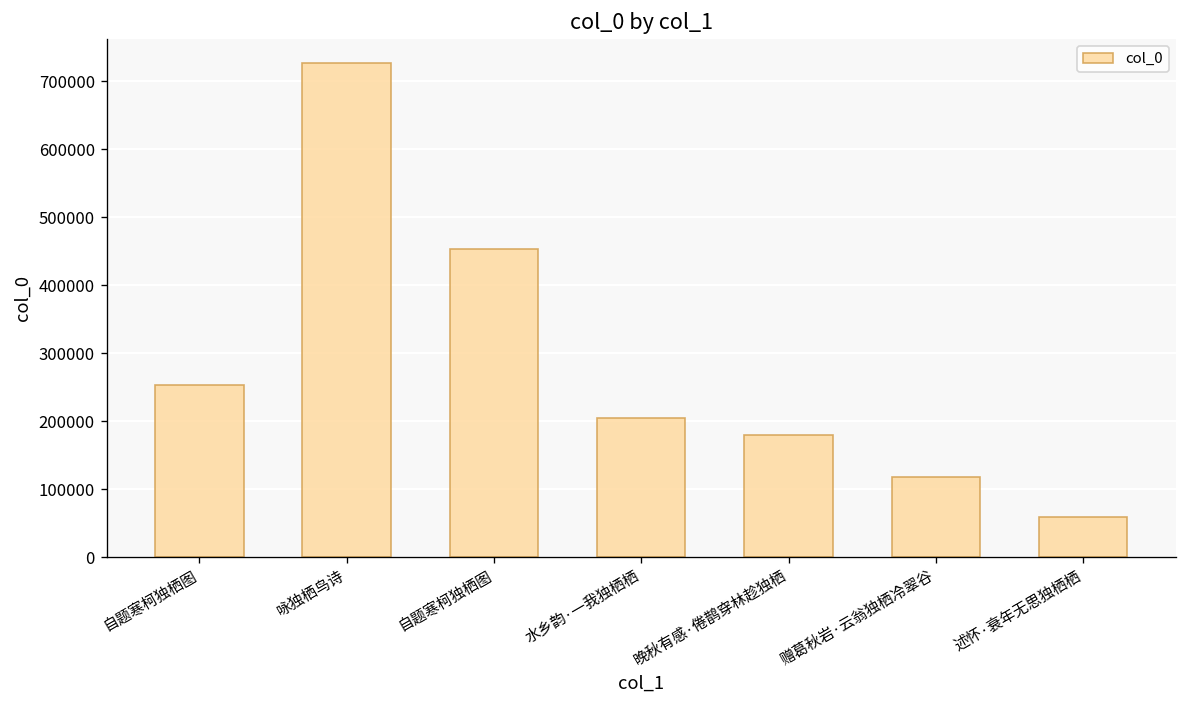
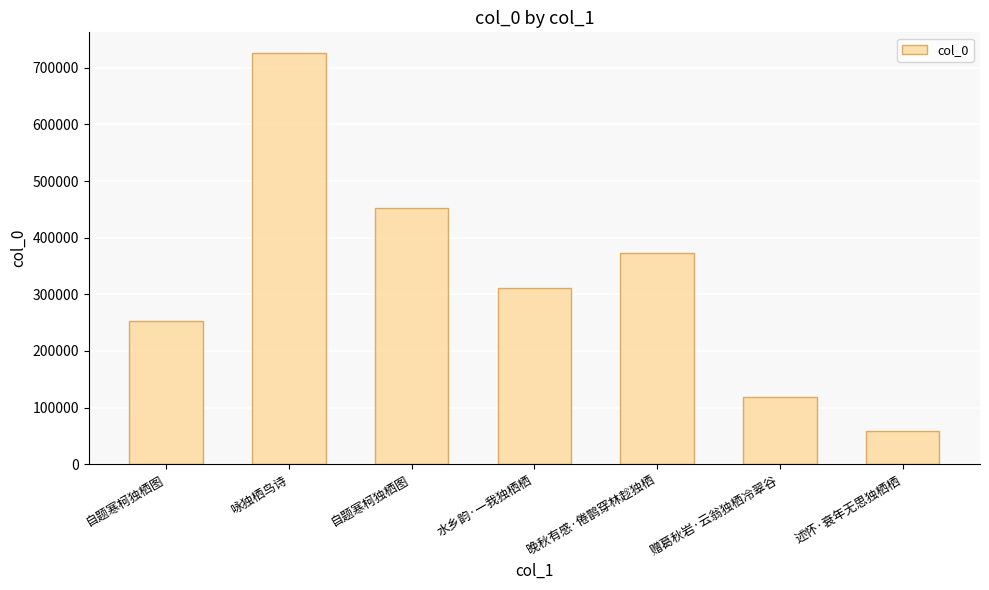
水乡韵·一我独栖栖: 200000 -> 310000
晚秋有感·倦鹊穿林趁独栖: 180000 -> 370000
